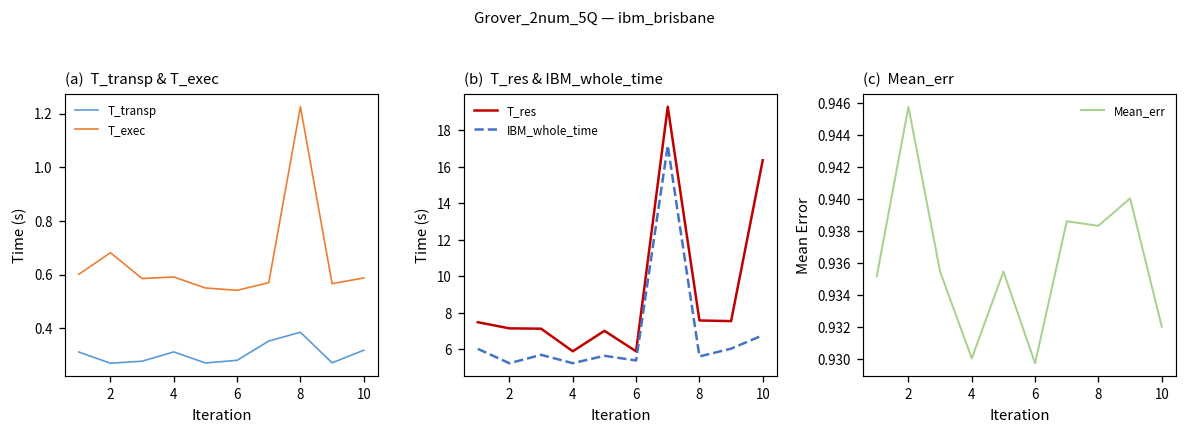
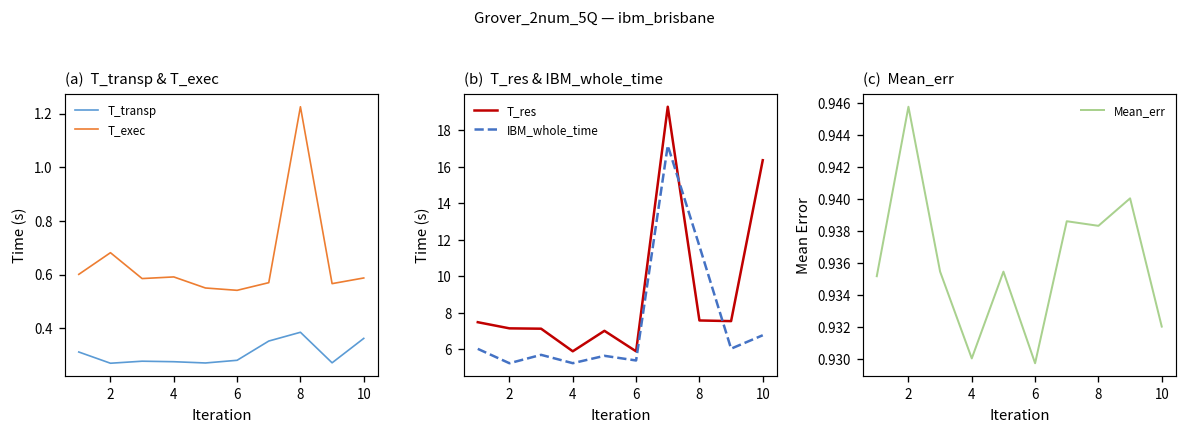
(a) T_transp & T_exec, T_transp, 4: 0.31 -> 0.28
(a) T_transp & T_exec, T_transp, 10: 0.32 -> 0.36
(b) T_res & IBM_whole_time, IBM_whole_time, 8: 5.6 -> 11.7
